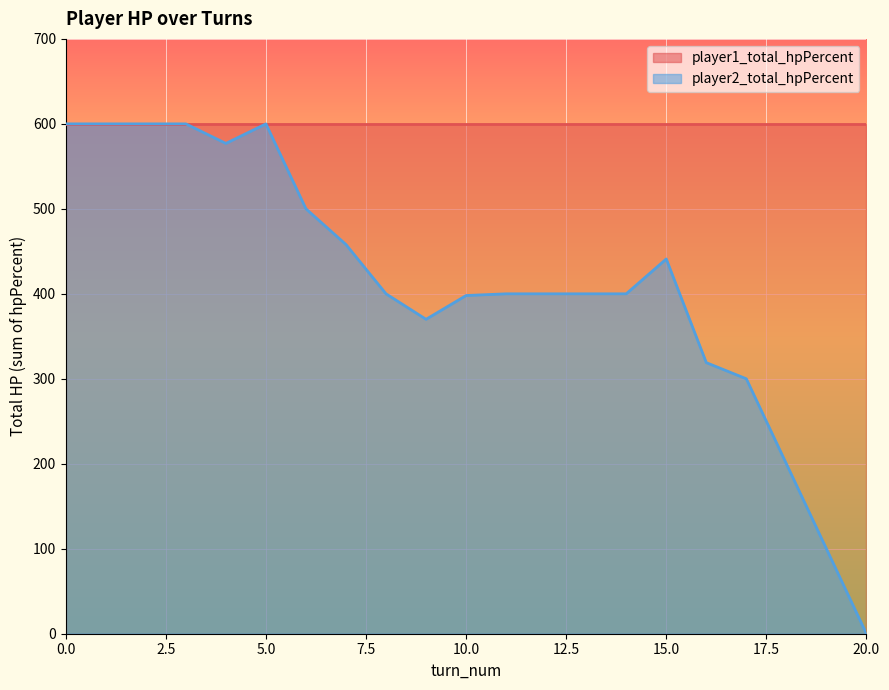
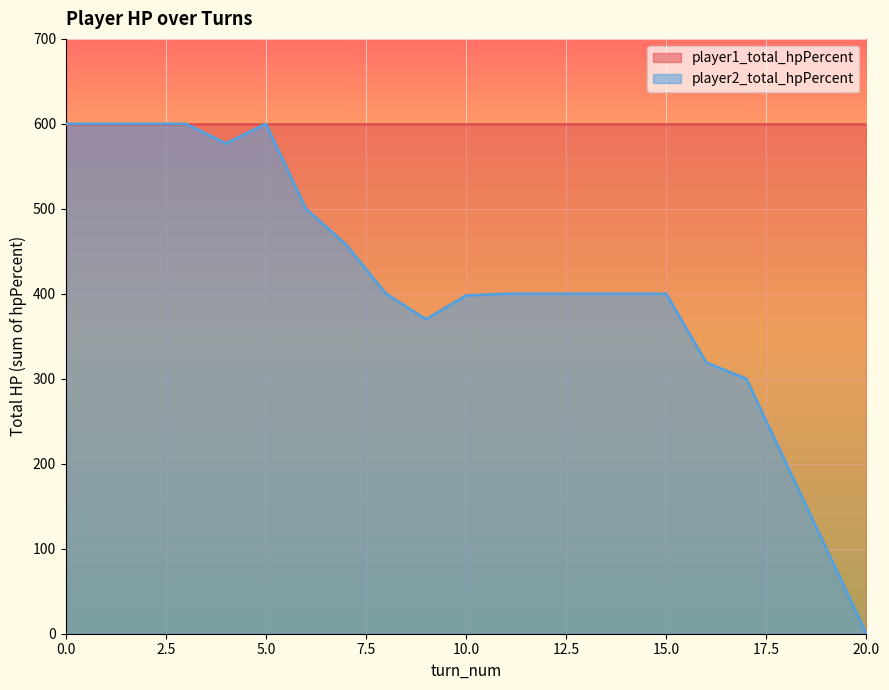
player2_total_hpPercent, 15.0: 440 -> 400
